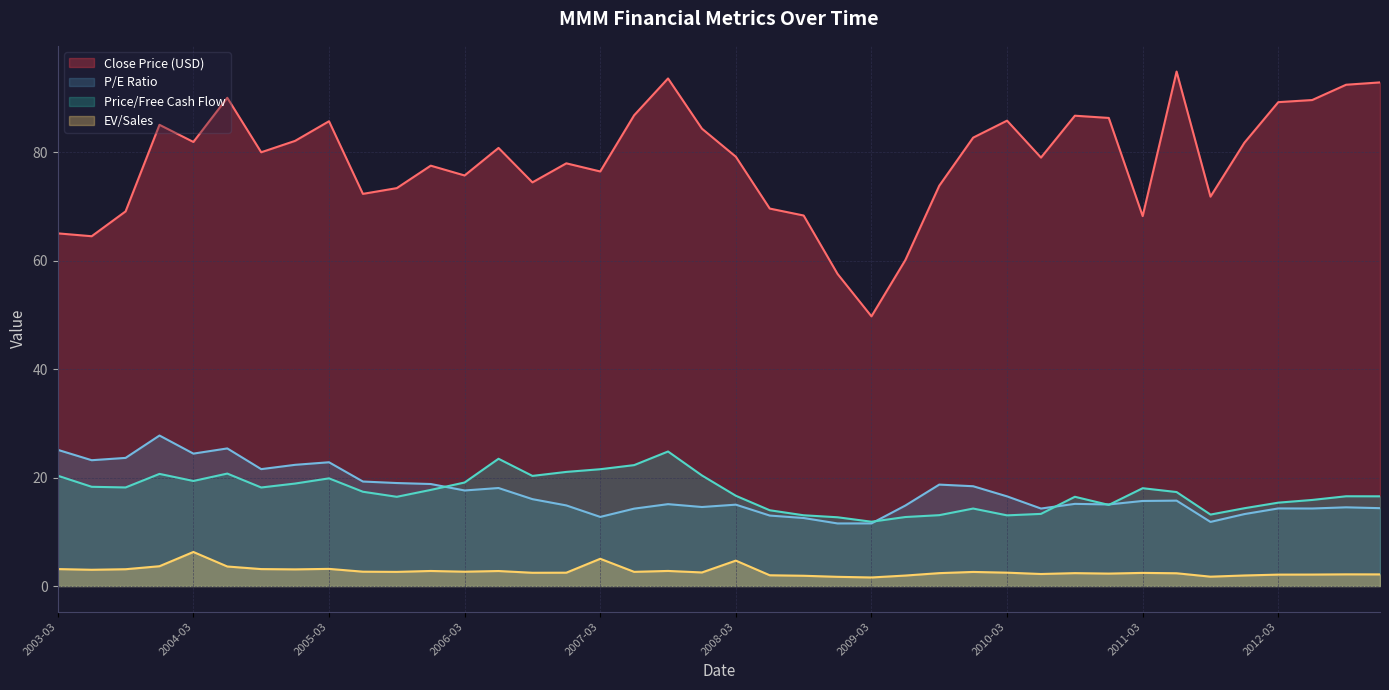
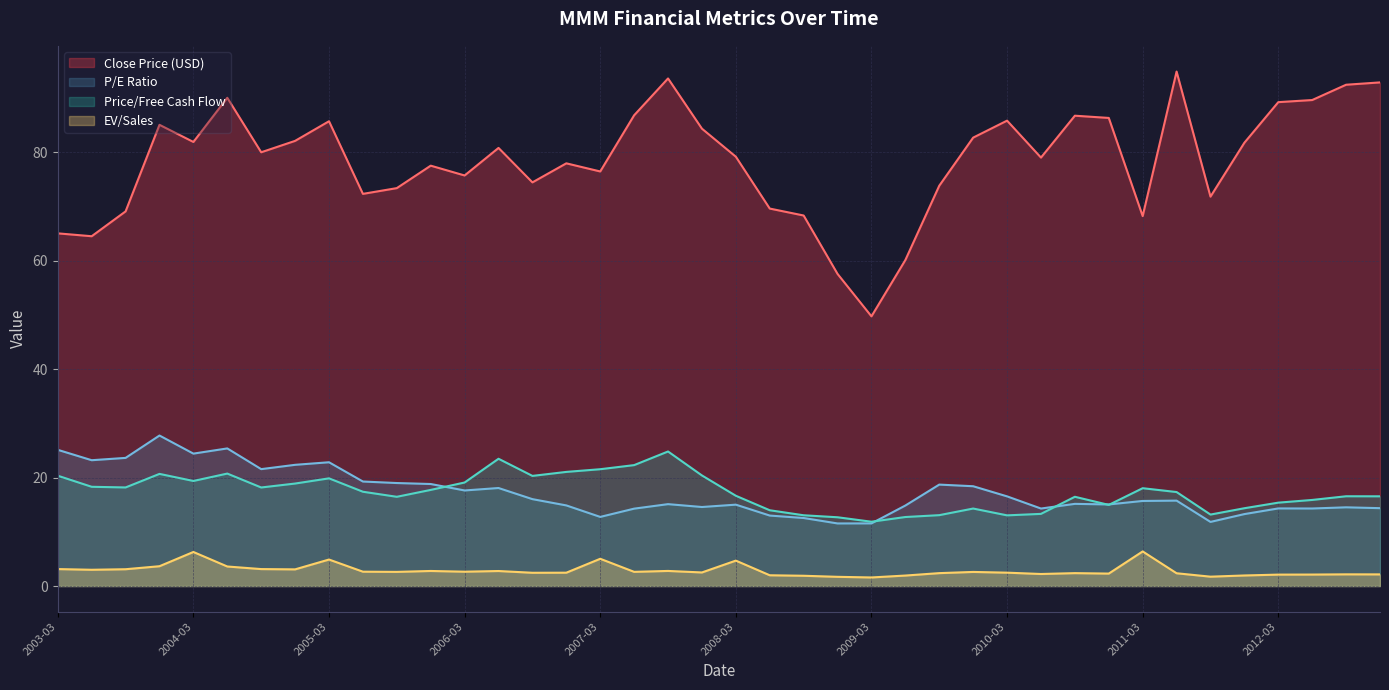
EV/Sales, 2005-03: 3 -> 5
EV/Sales, 2011-03: 2 -> 6
